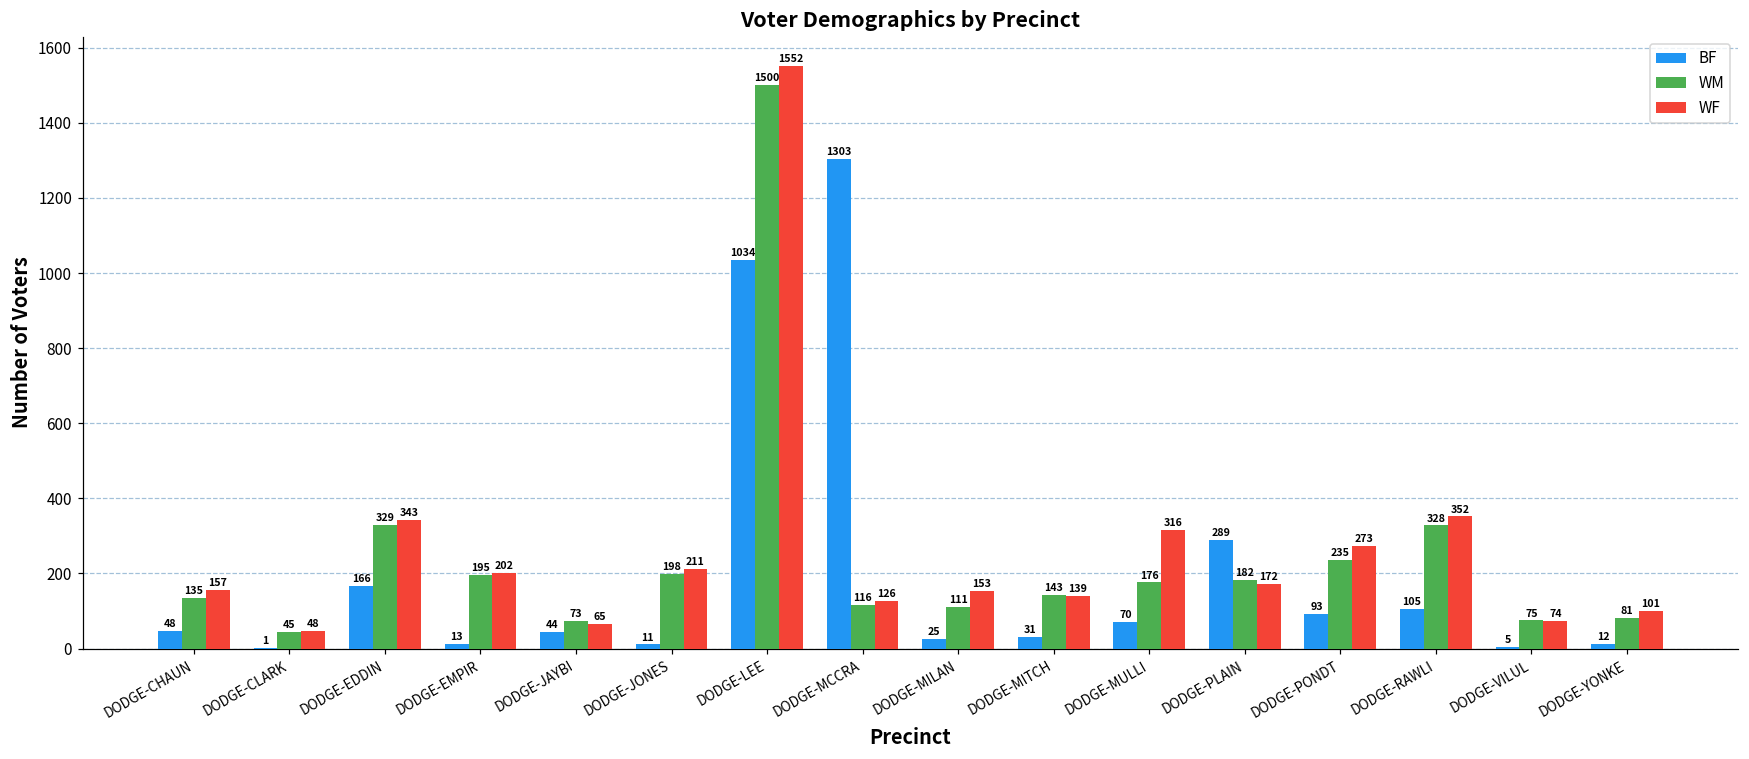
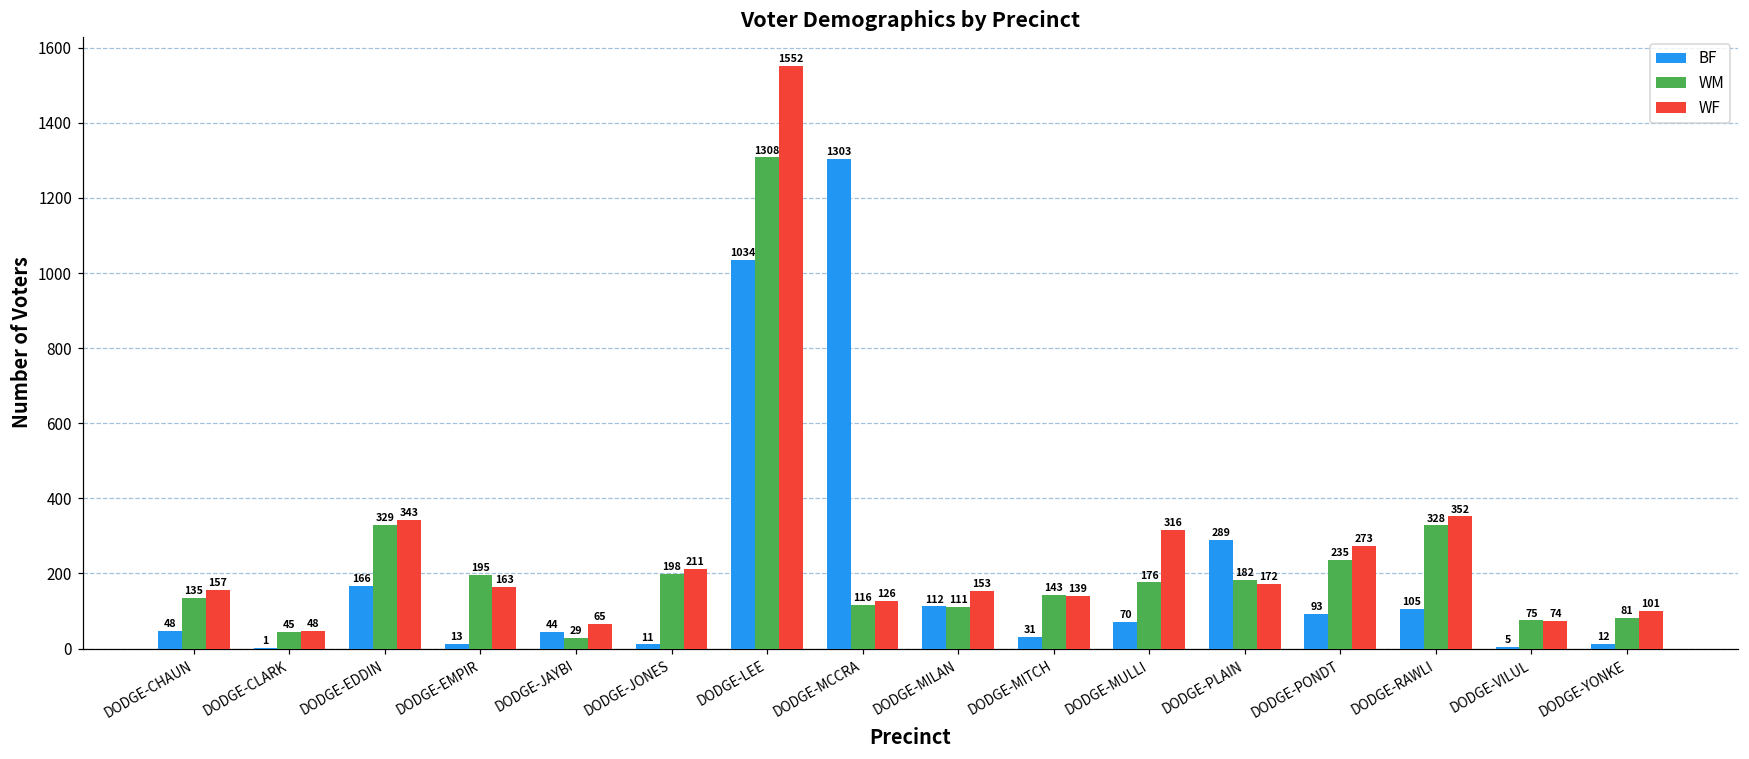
WF, DODGE-EMPIR: 202 -> 163
WM, DODGE-JAYBI: 73 -> 29
WM, DODGE-LEE: 1500 -> 1308
BF, DODGE-MILAN: 25 -> 112
